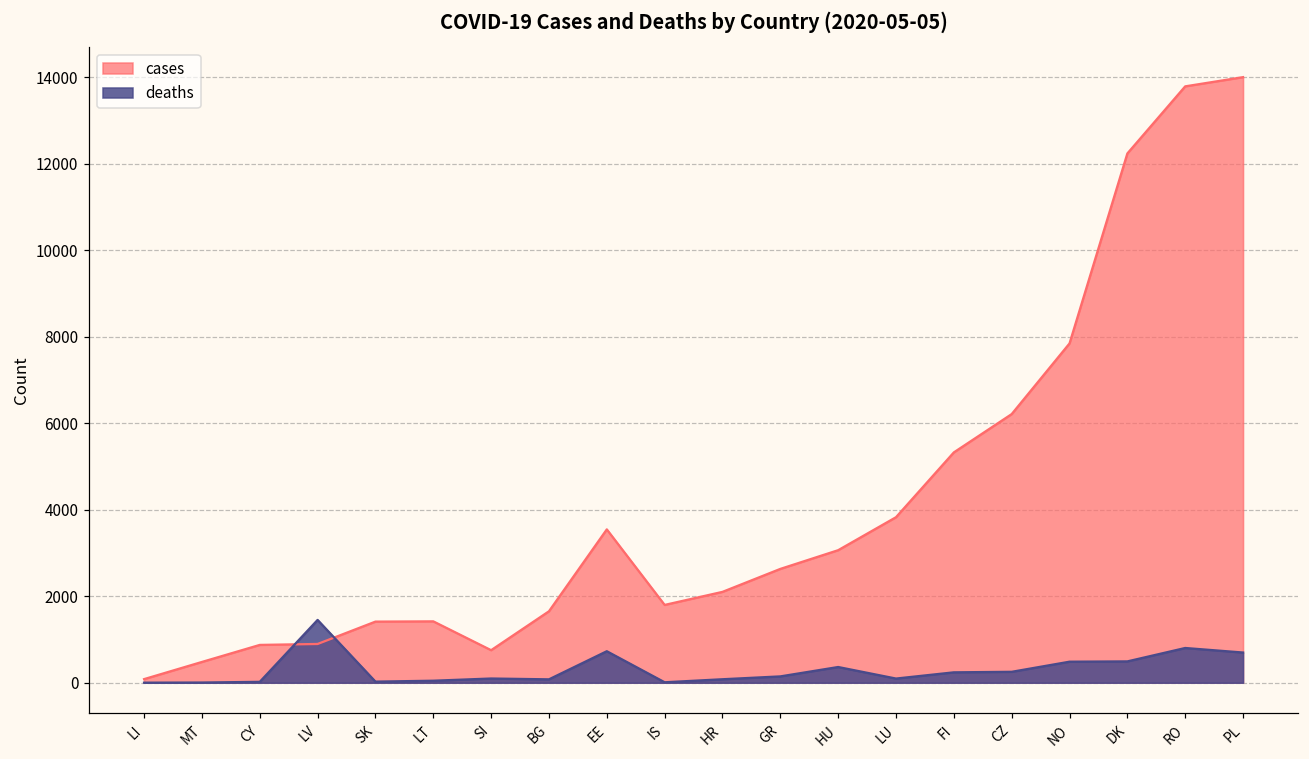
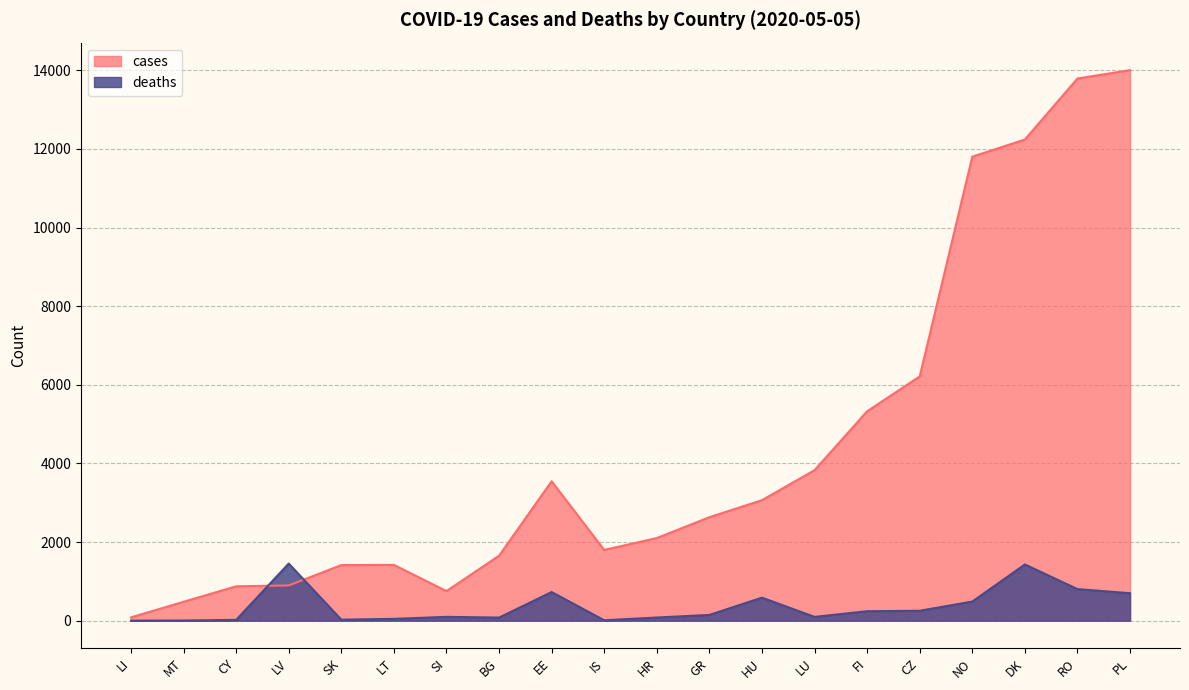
deaths, HU: 400 -> 600
cases, NO: 7800 -> 11800
deaths, DK: 500 -> 1400
